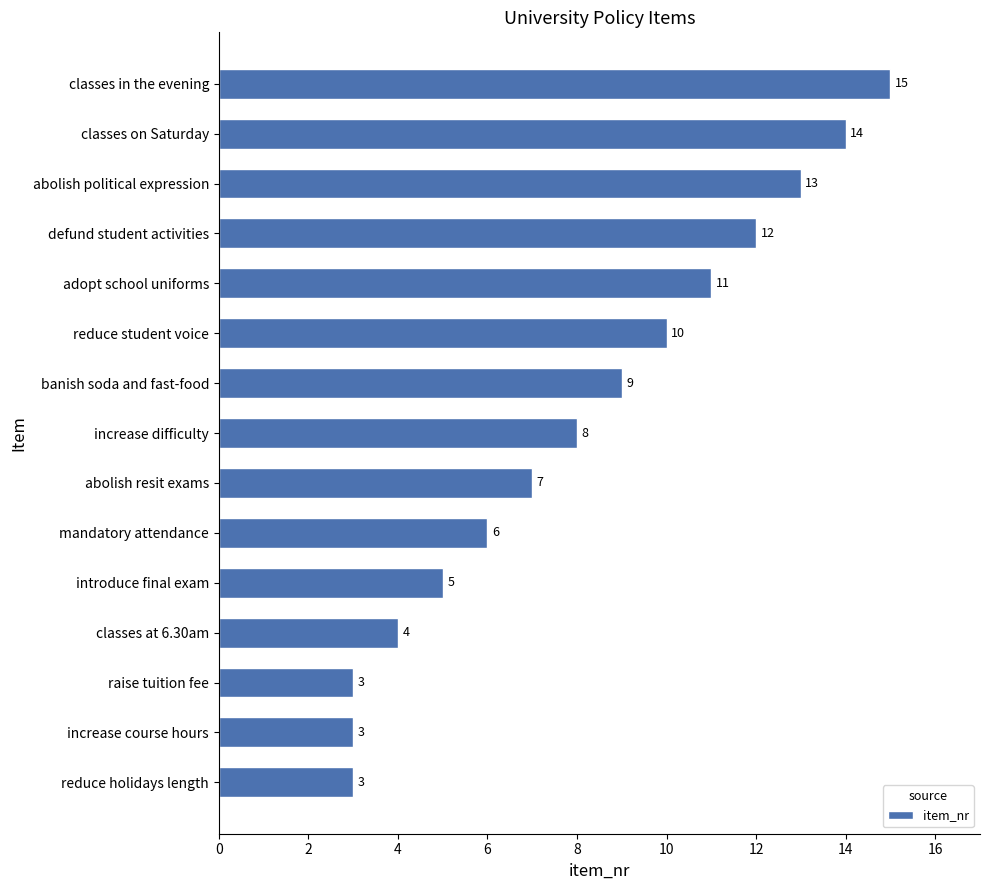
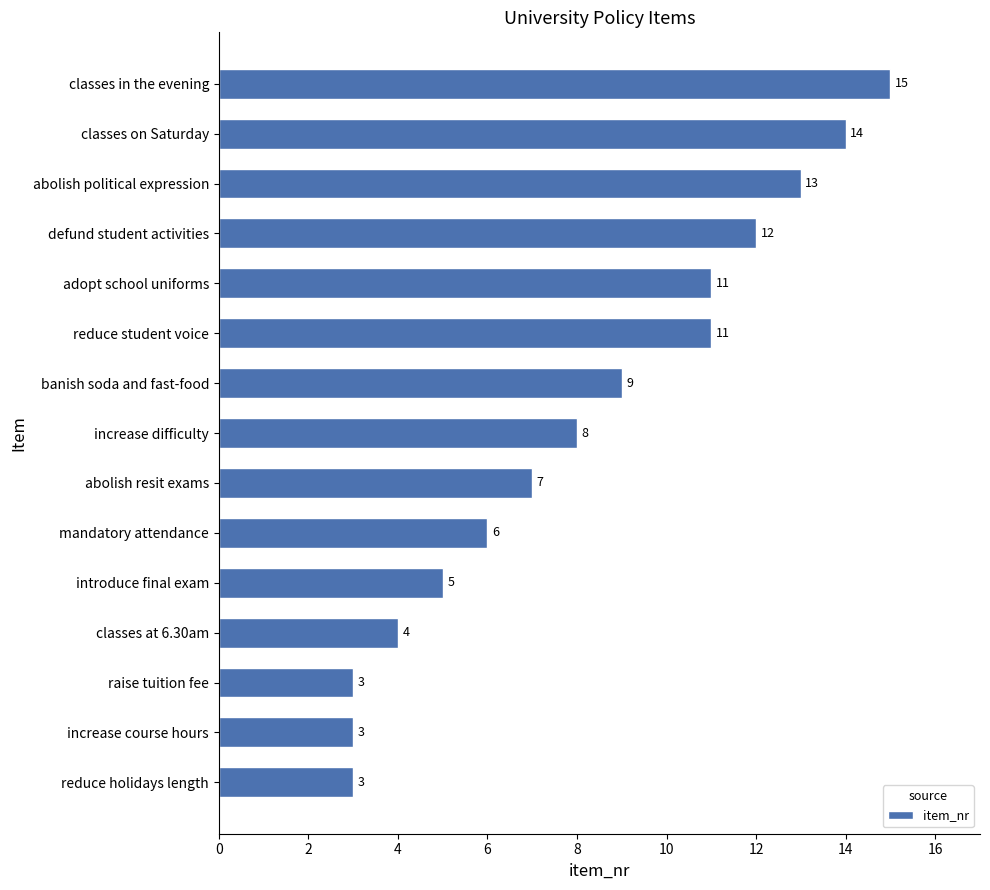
reduce student voice: 10 -> 11
